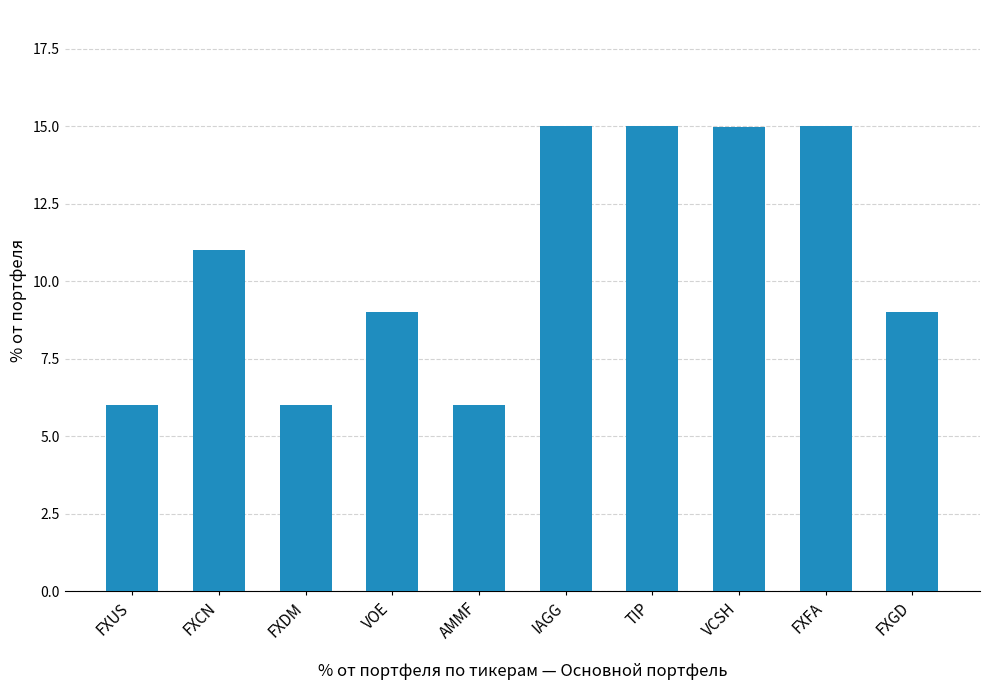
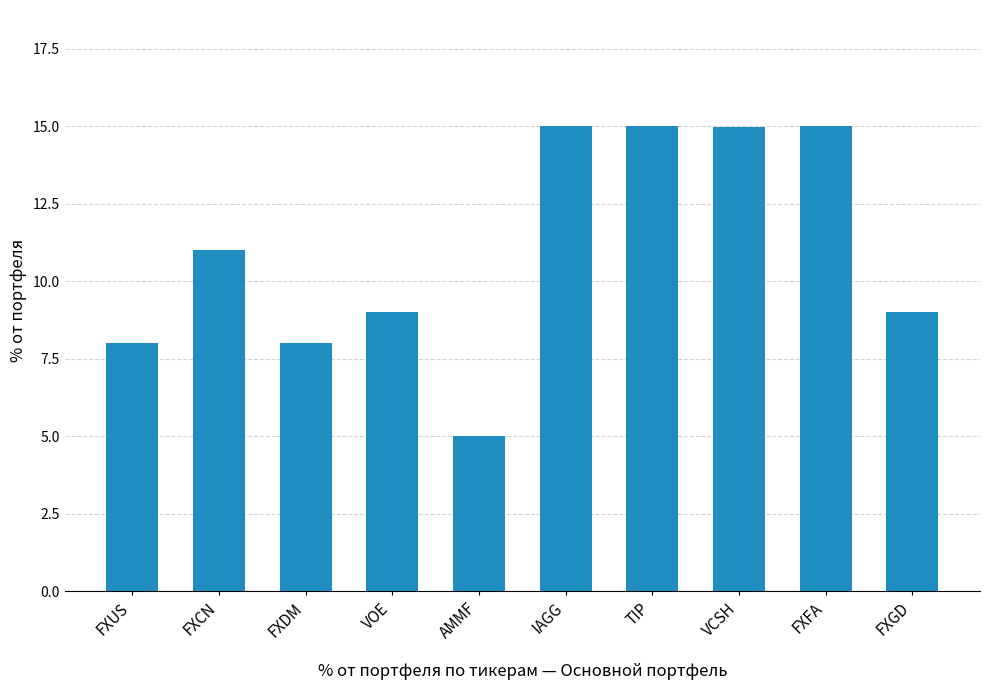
FXUS: 6 -> 8
FXDM: 6 -> 8
AMMF: 6 -> 5
